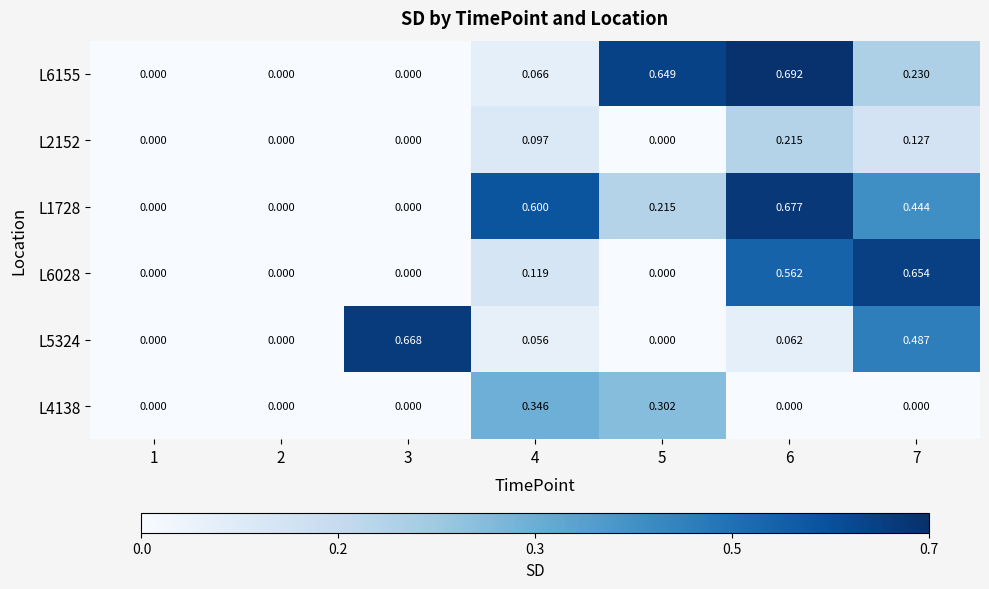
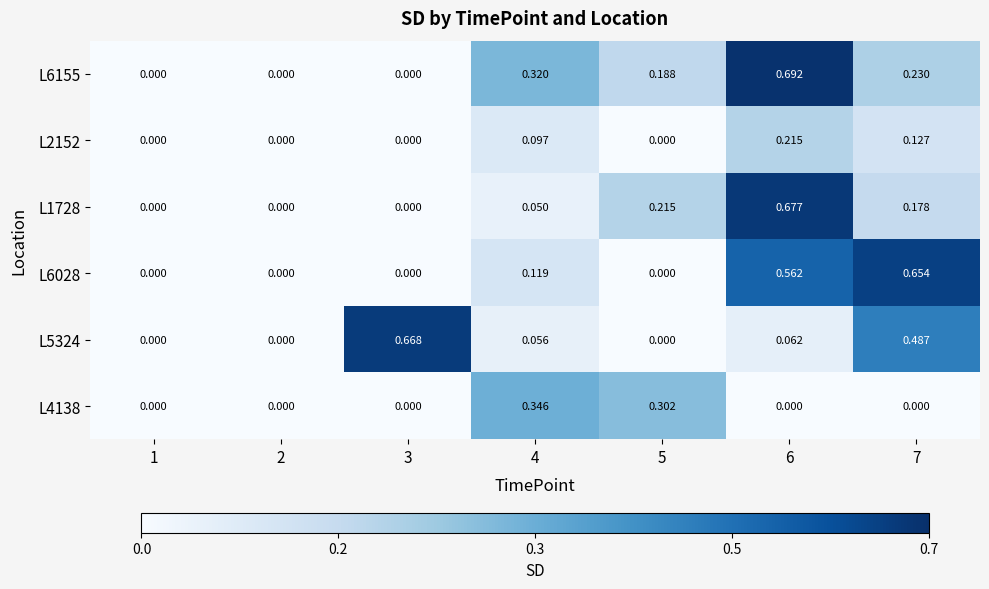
L6155, 4: 0.066 -> 0.320
L6155, 5: 0.649 -> 0.188
L1728, 4: 0.600 -> 0.050
L1728, 7: 0.444 -> 0.178
